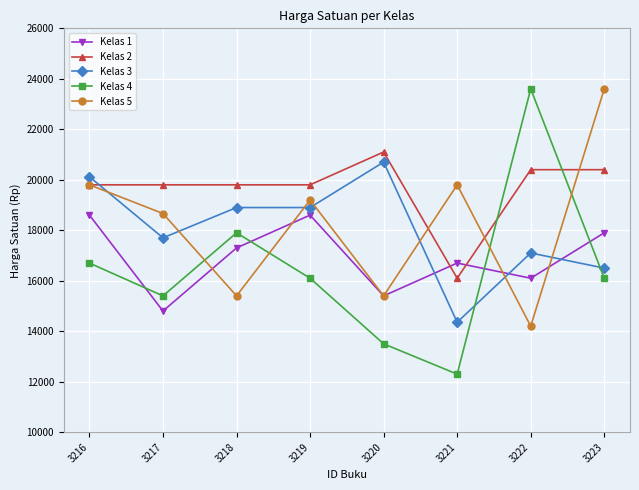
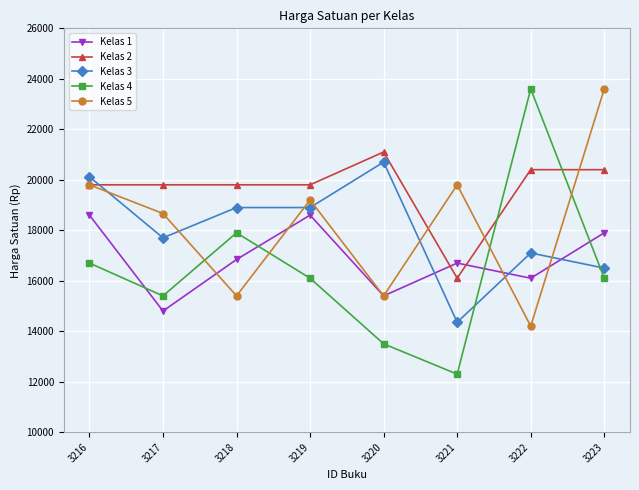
Kelas 1, 3218: 17300 -> 16800
